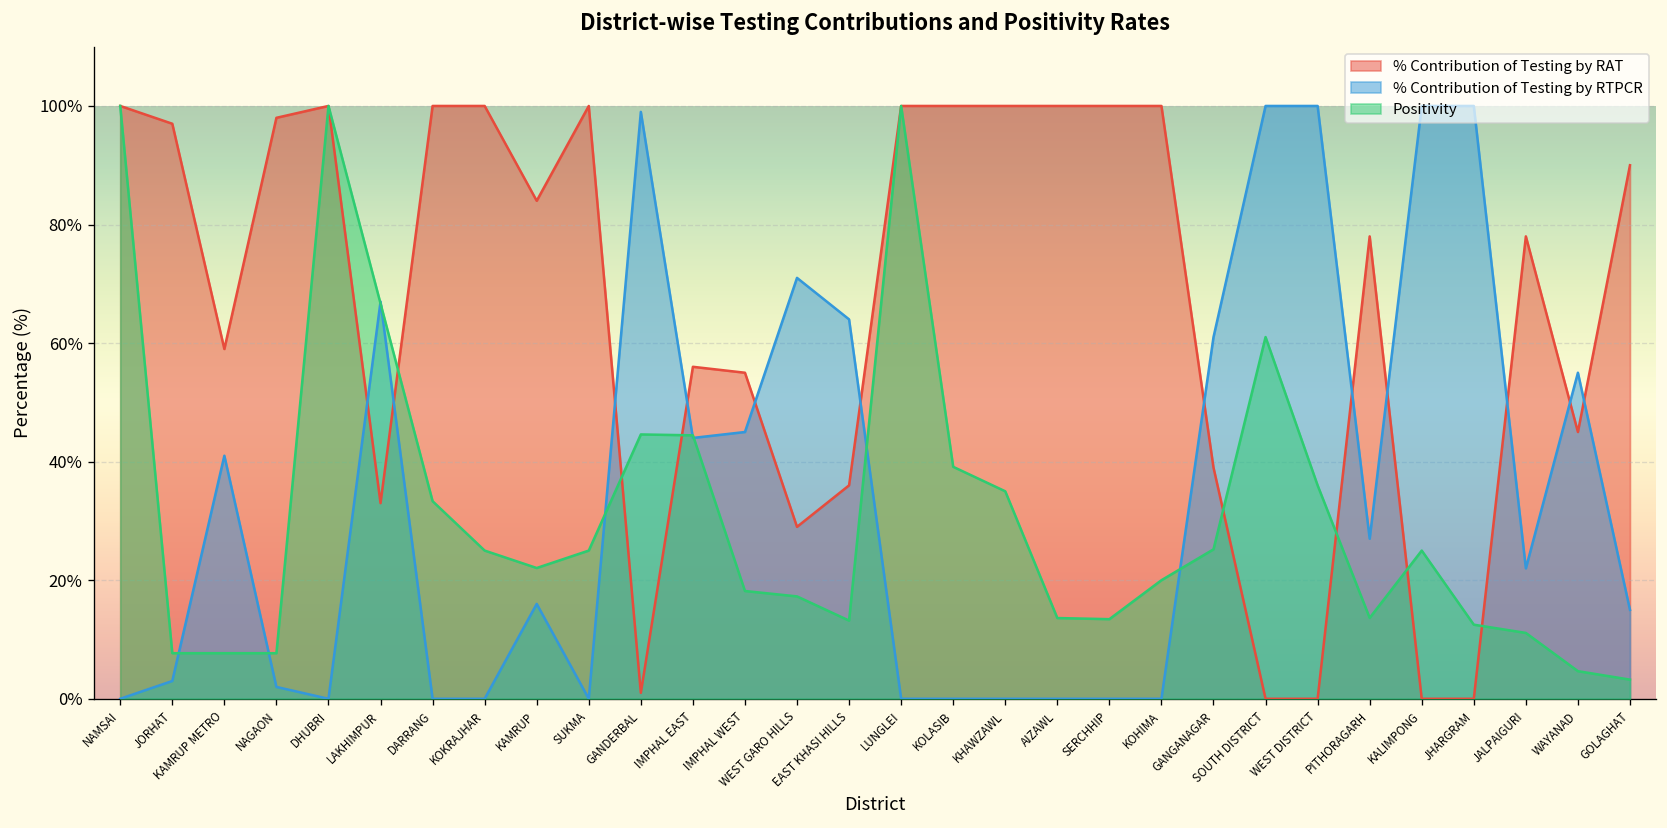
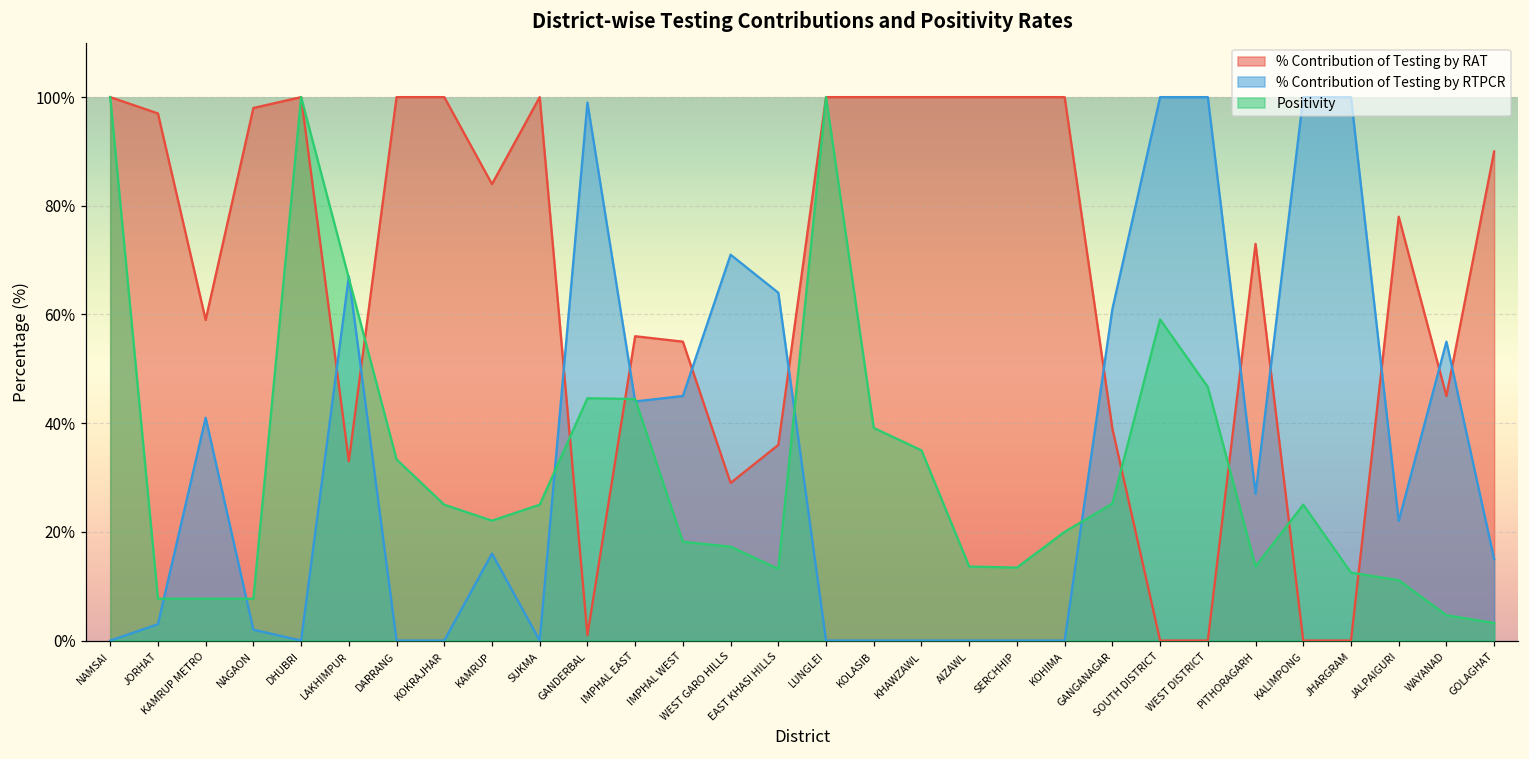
Positivity, SOUTH DISTRICT: 61% -> 59%
Positivity, WEST DISTRICT: 36% -> 47%
% Contribution of Testing by RAT, PITHORAGARH: 78% -> 73%
